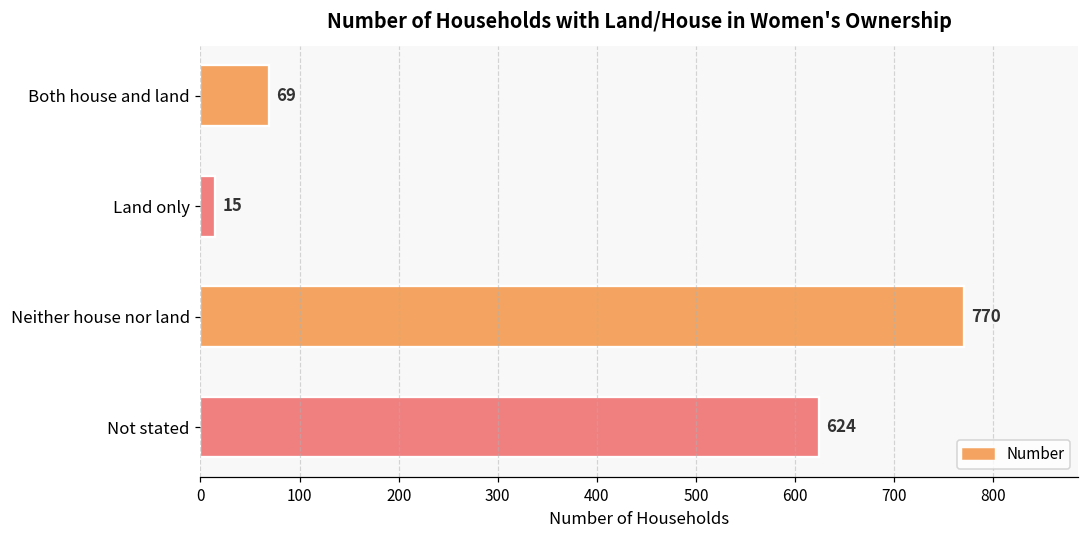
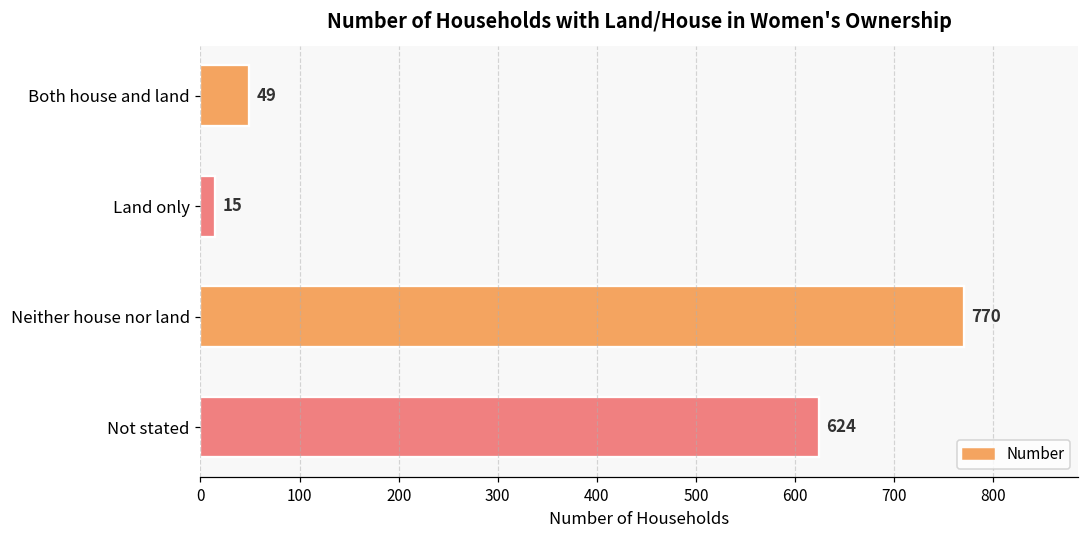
Both house and land: 69 -> 49
